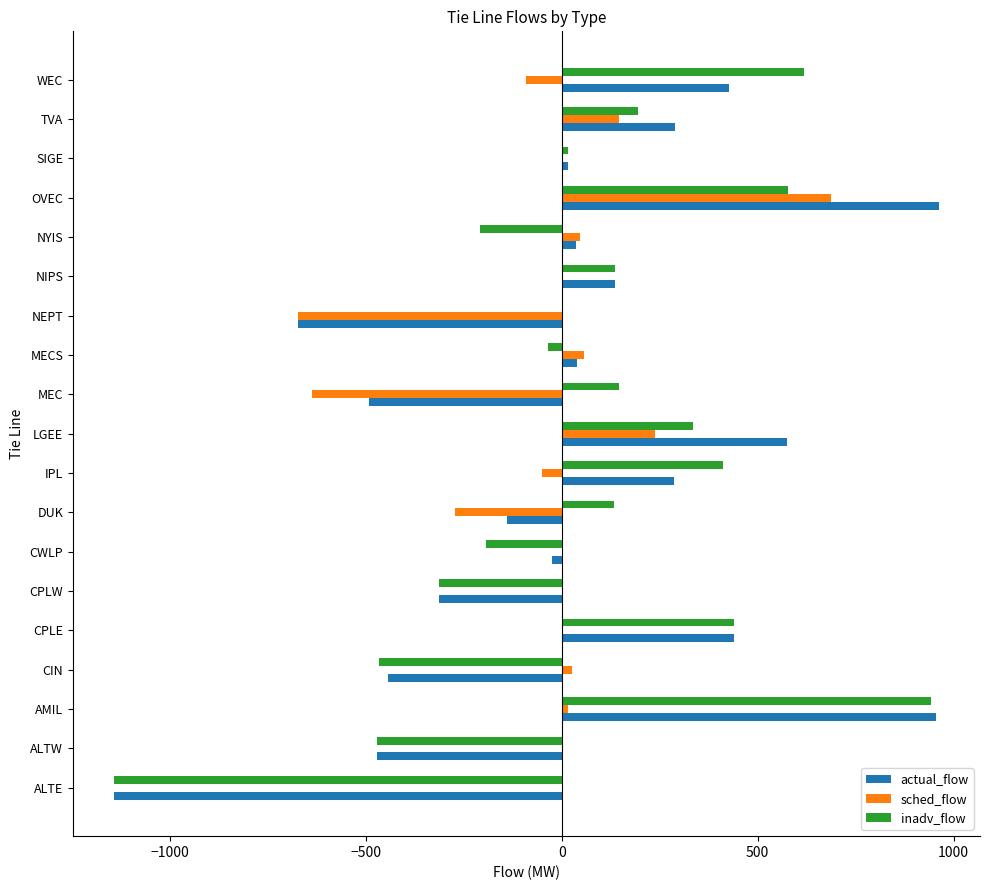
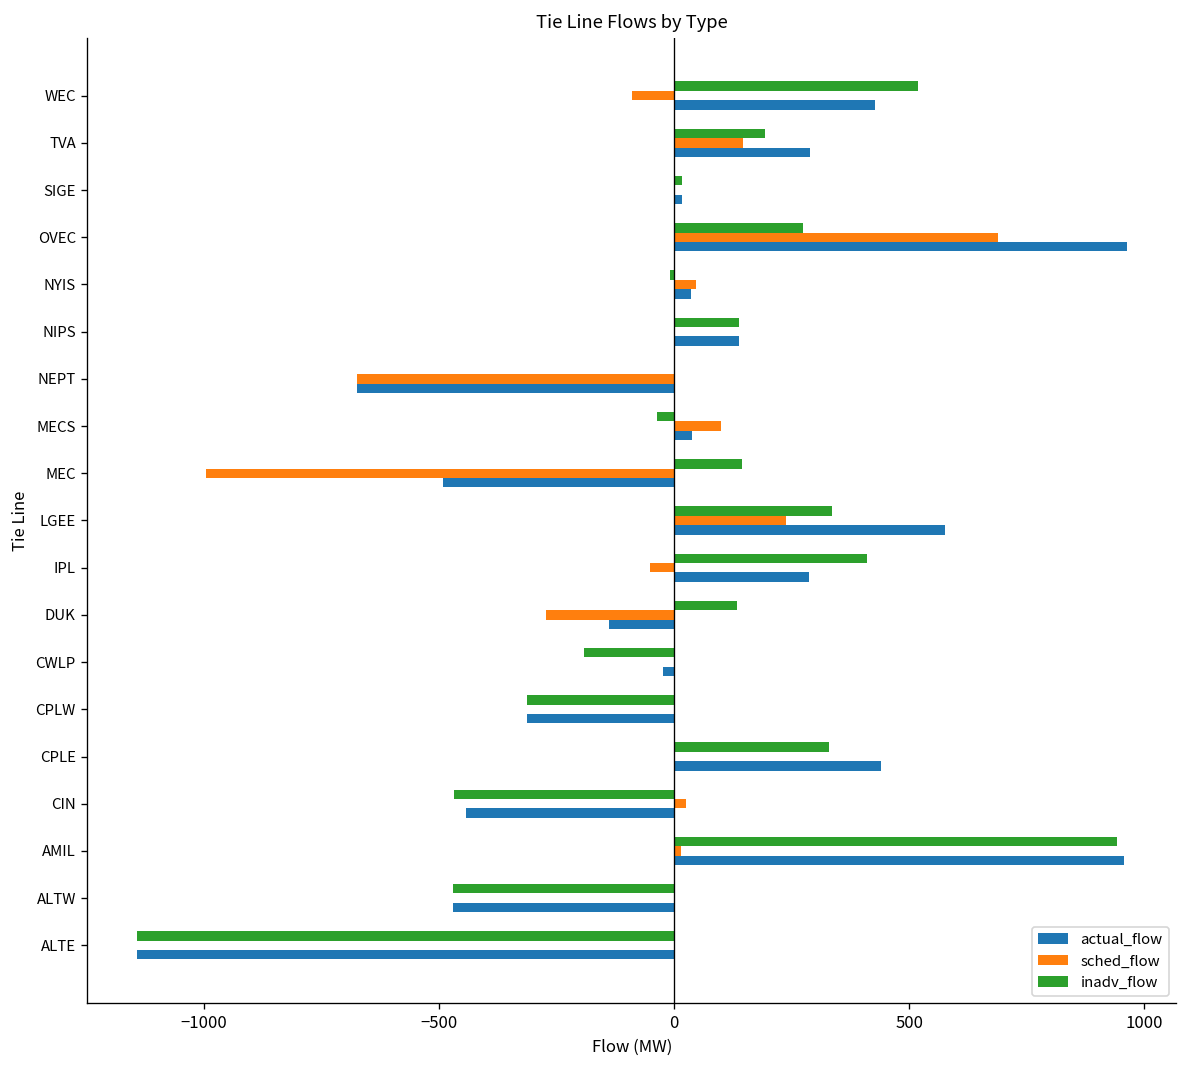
inadv_flow, WEC: 620 -> 520
inadv_flow, OVEC: 580 -> 270
inadv_flow, NYIS: -210 -> -10
sched_flow, MECS: 60 -> 100
sched_flow, MEC: -640 -> -990
inadv_flow, CPLE: 440 -> 330
